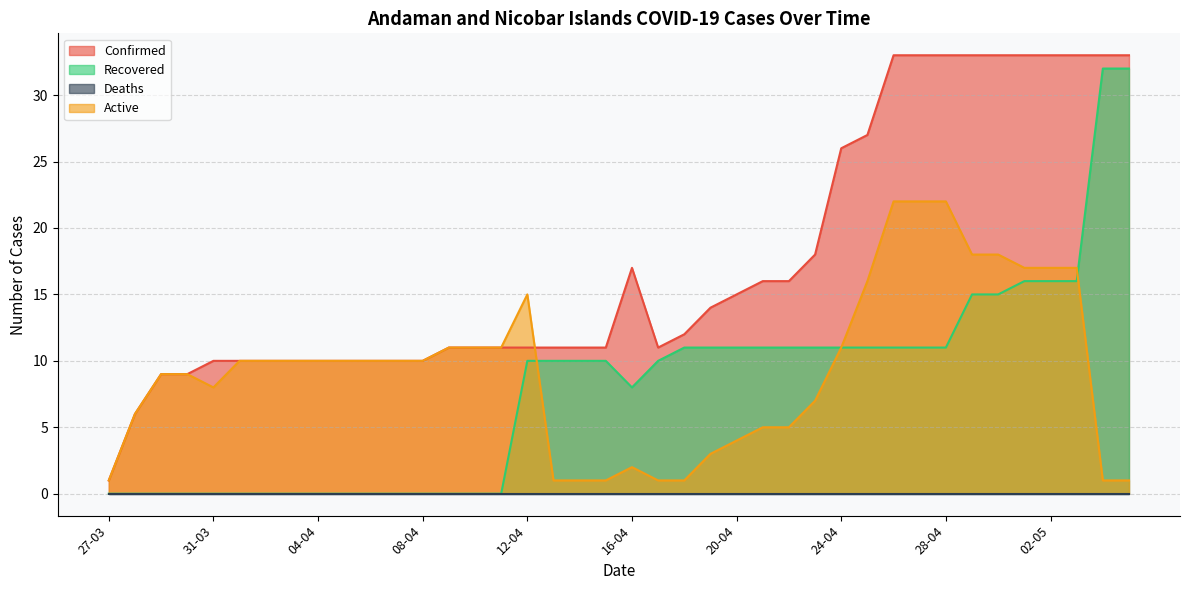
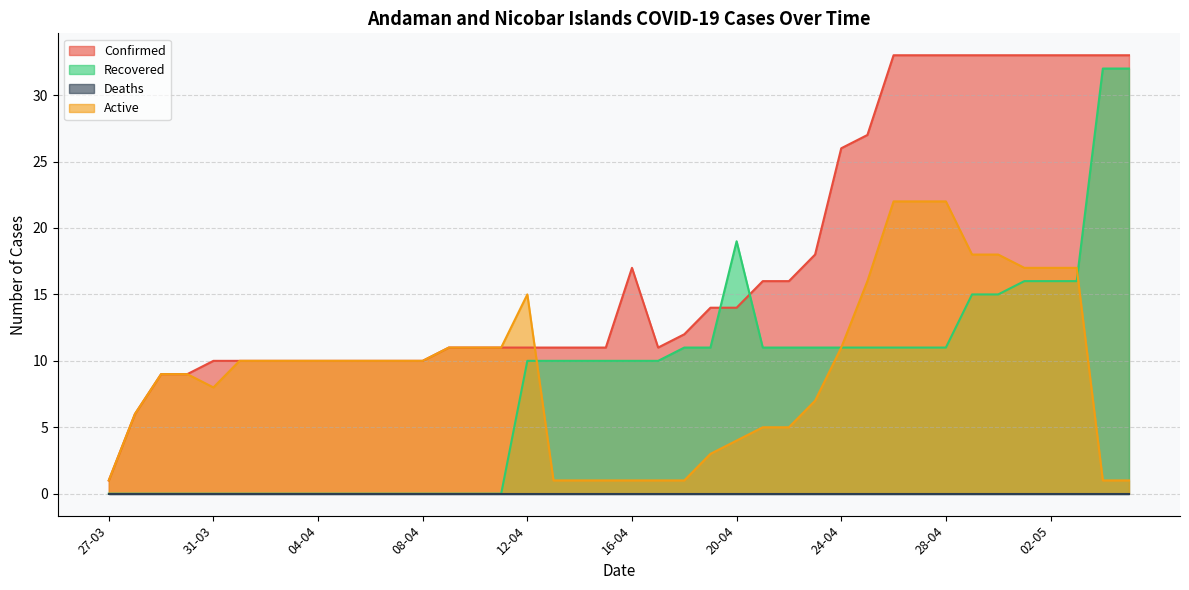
Recovered, 16-04: 8 -> 10
Active, 16-04: 2 -> 1
Confirmed, 20-04: 15 -> 14
Recovered, 20-04: 11 -> 19
